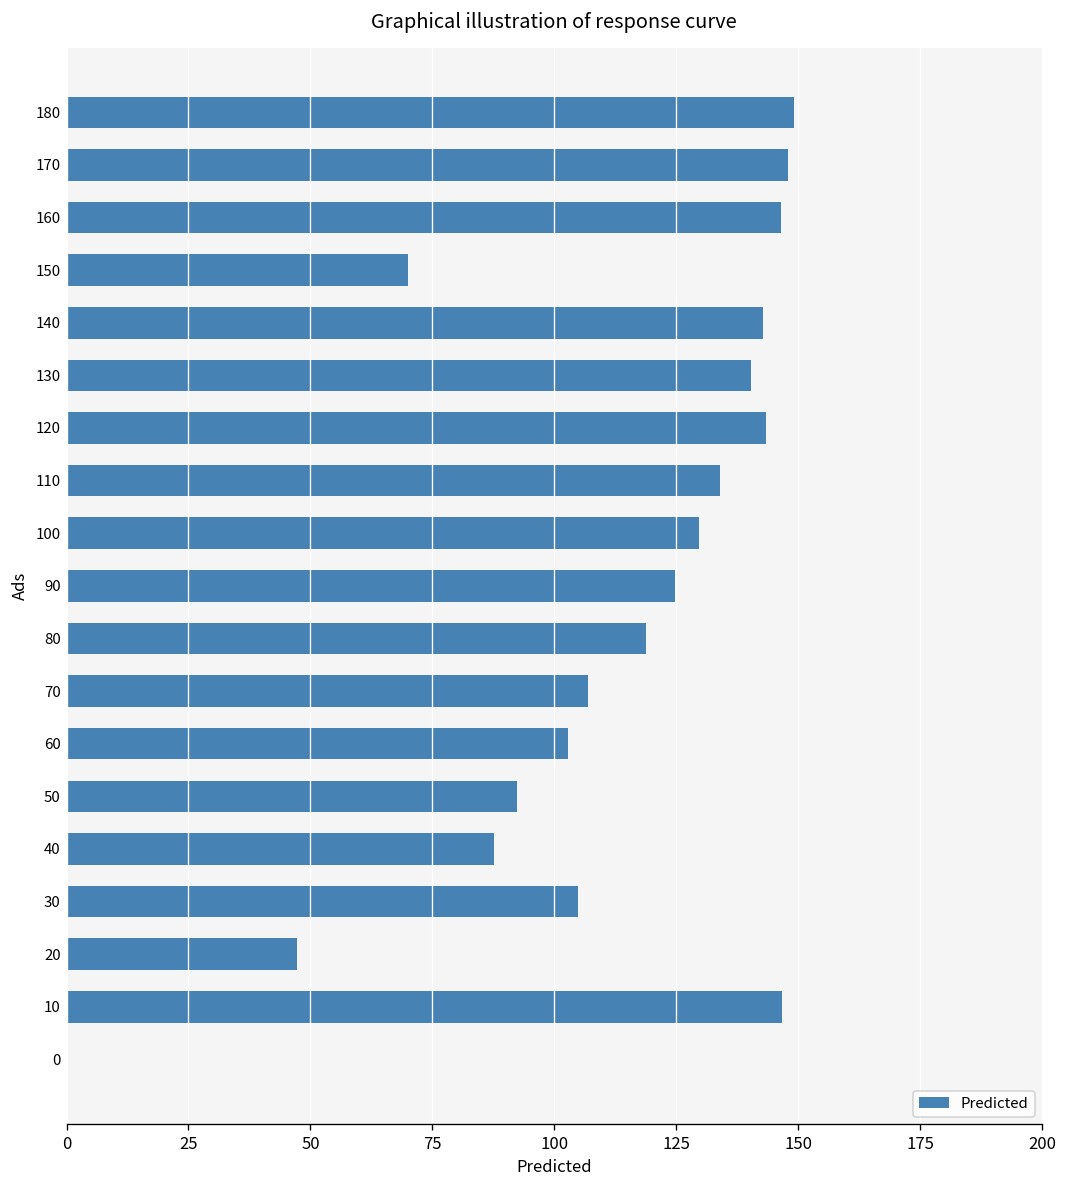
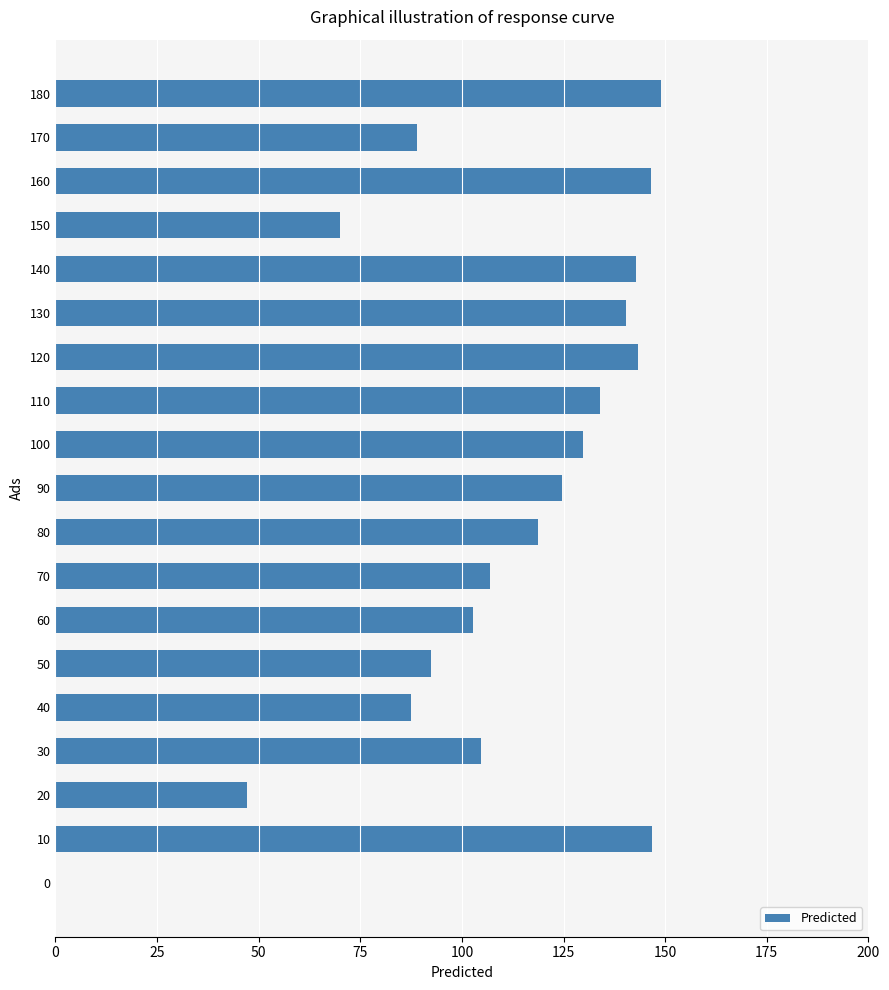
170: 148 -> 89
